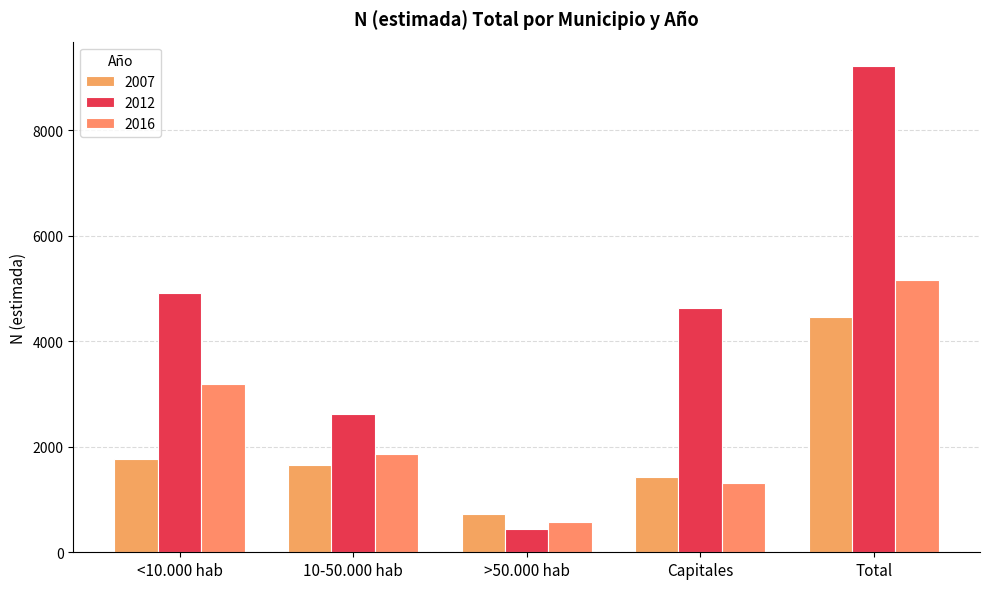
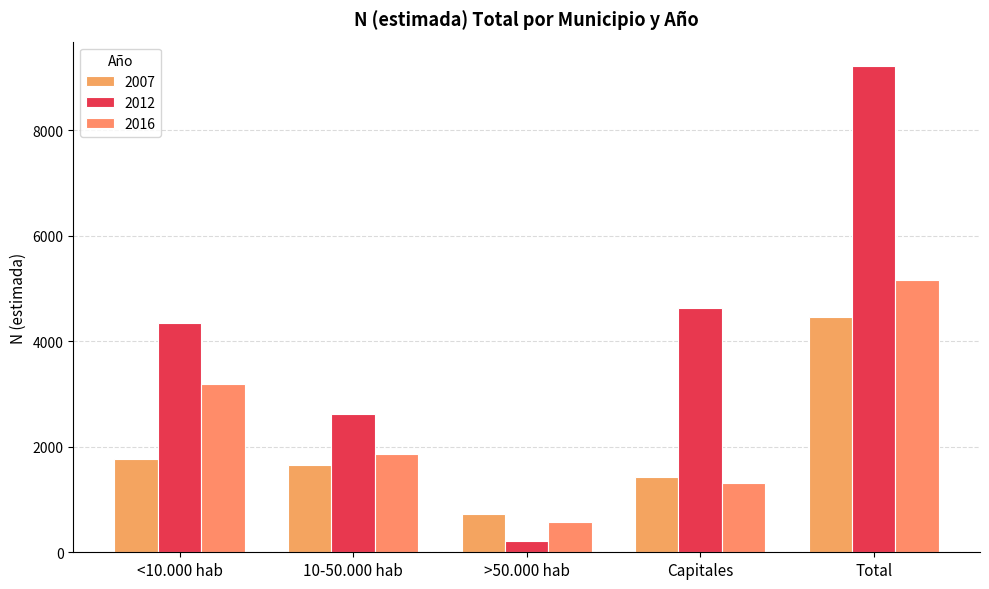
2012, <10.000 hab: 4900 -> 4400
2012, >50.000 hab: 400 -> 200
